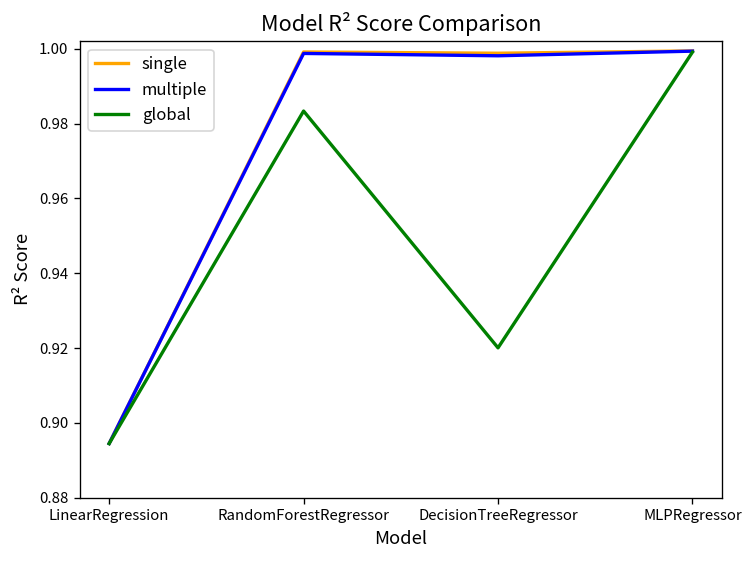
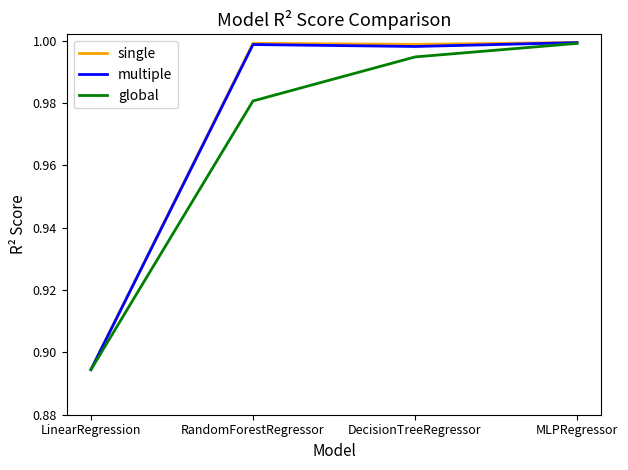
global, RandomForestRegressor: 0.983 -> 0.981
global, DecisionTreeRegressor: 0.920 -> 0.995
